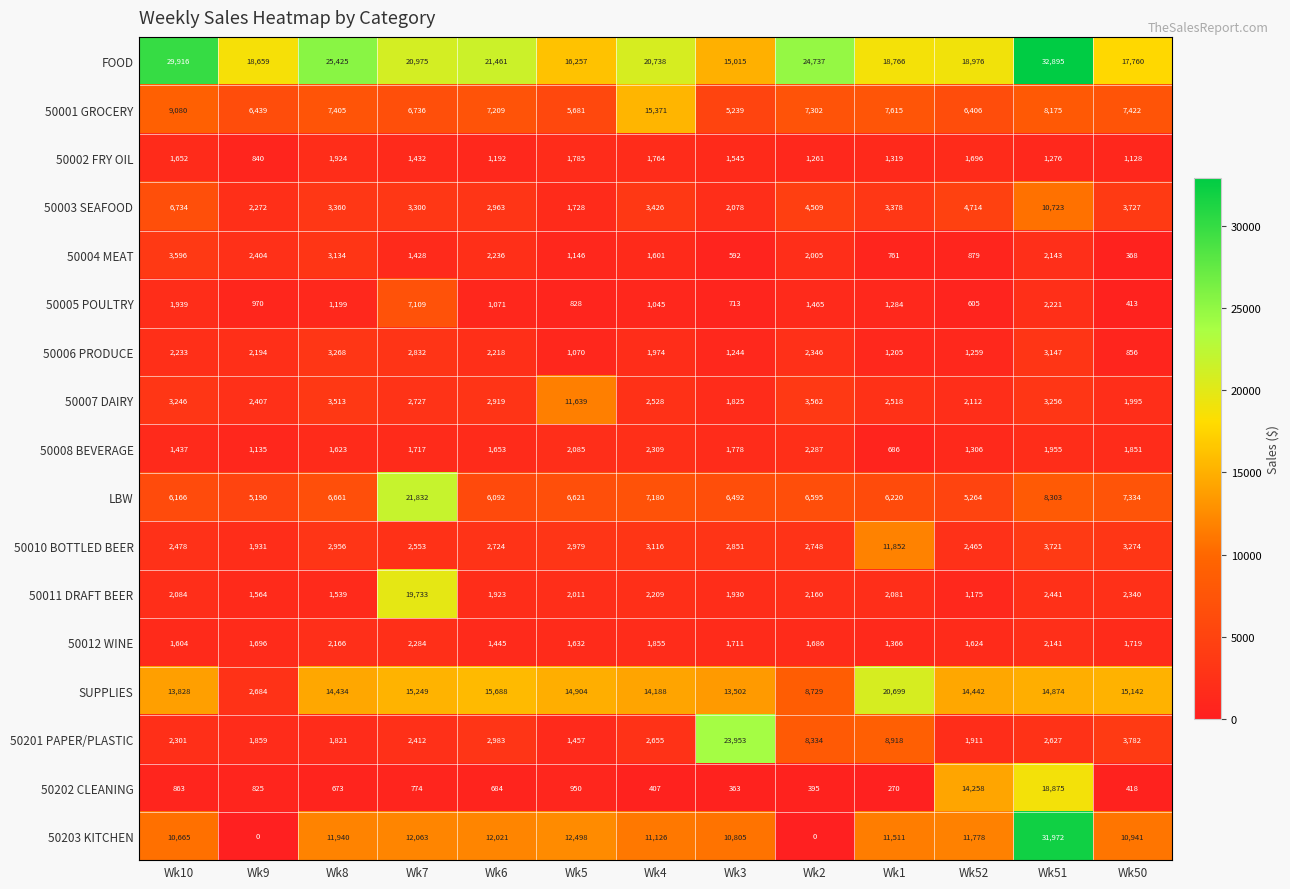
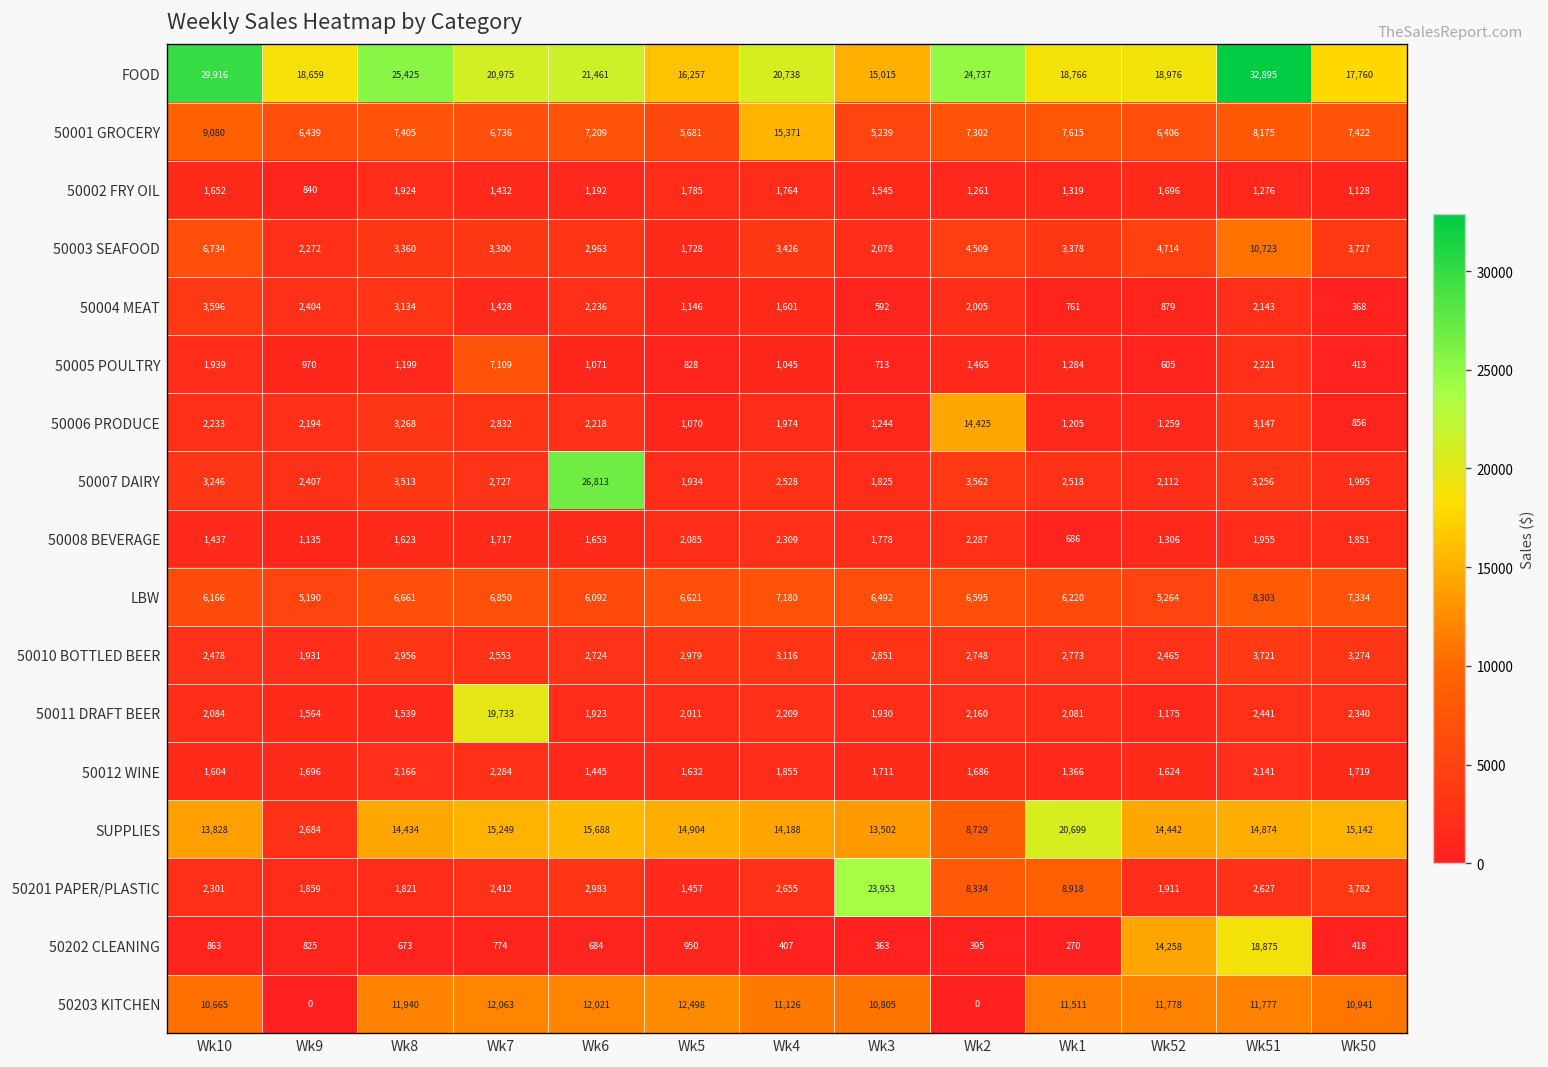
50006 PRODUCE, Wk2: 2,346 -> 14,425
50007 DAIRY, Wk6: 2,919 -> 26,813
50007 DAIRY, Wk5: 11,639 -> 1,934
LBW, Wk7: 21,832 -> 6,850
50010 BOTTLED BEER, Wk1: 11,852 -> 2,773
50203 KITCHEN, Wk51: 31,972 -> 11,777
